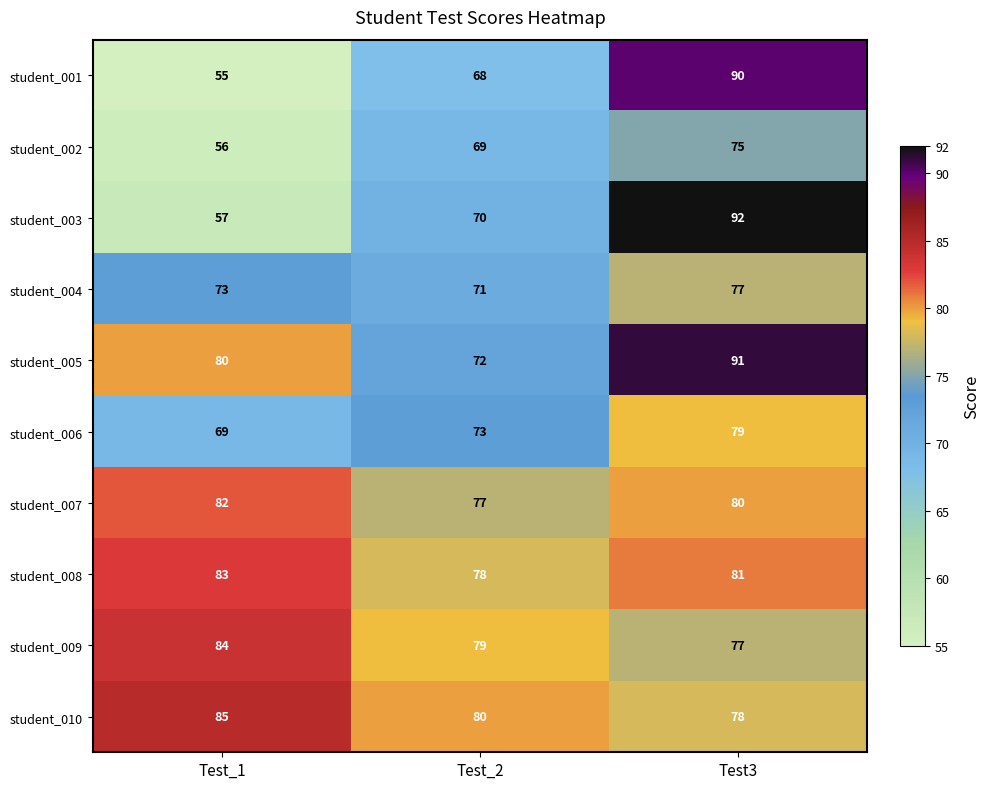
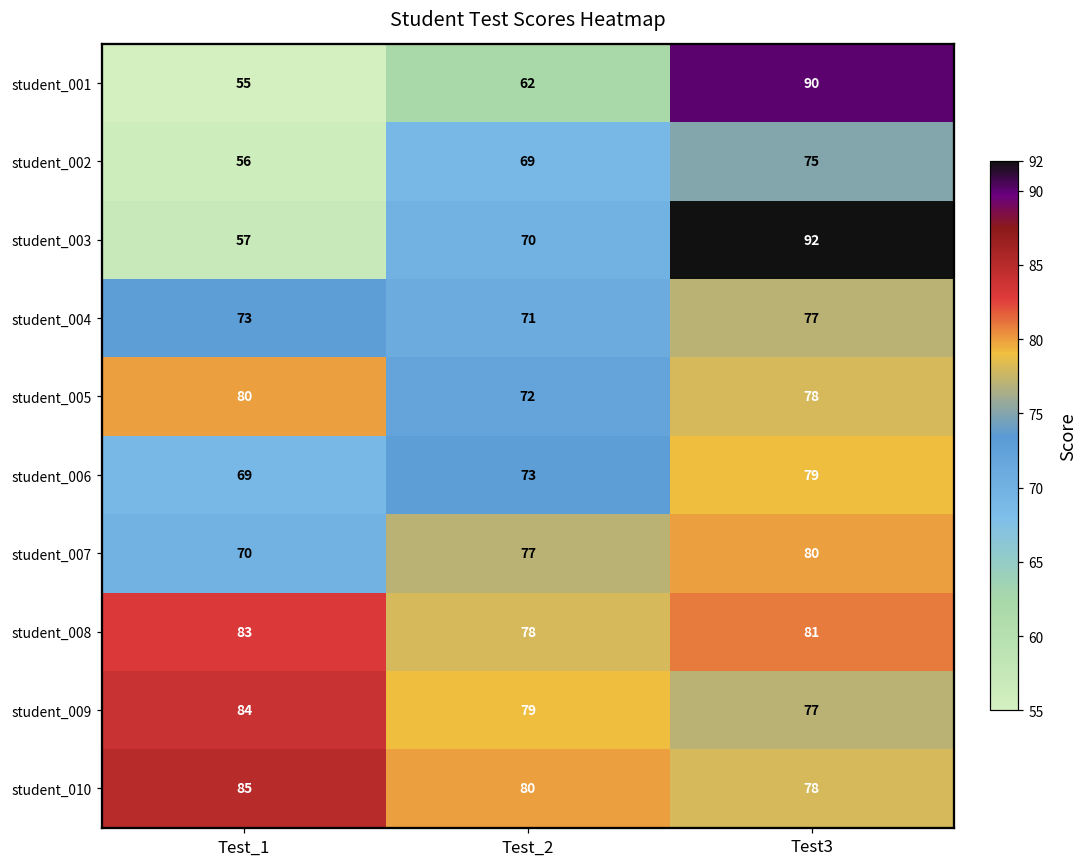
student_001, Test_2: 68 -> 62
student_005, Test3: 91 -> 78
student_007, Test_1: 82 -> 70
